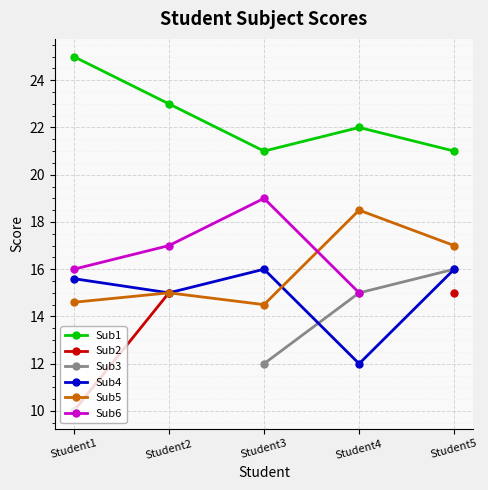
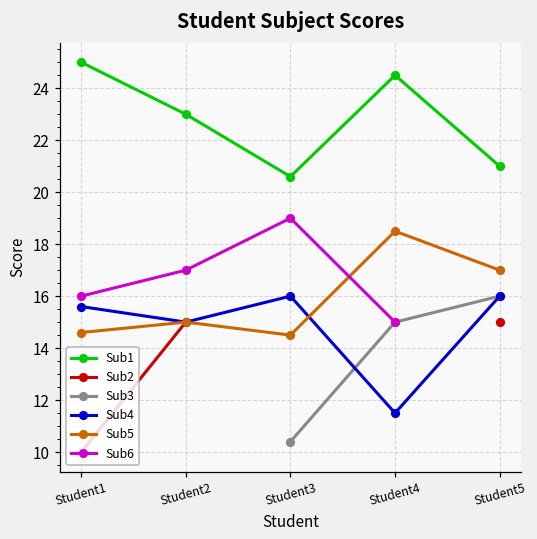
Sub1, Student3: 21.0 -> 20.6
Sub3, Student3: 12.0 -> 10.4
Sub1, Student4: 22.0 -> 24.5
Sub4, Student4: 12.0 -> 11.5
